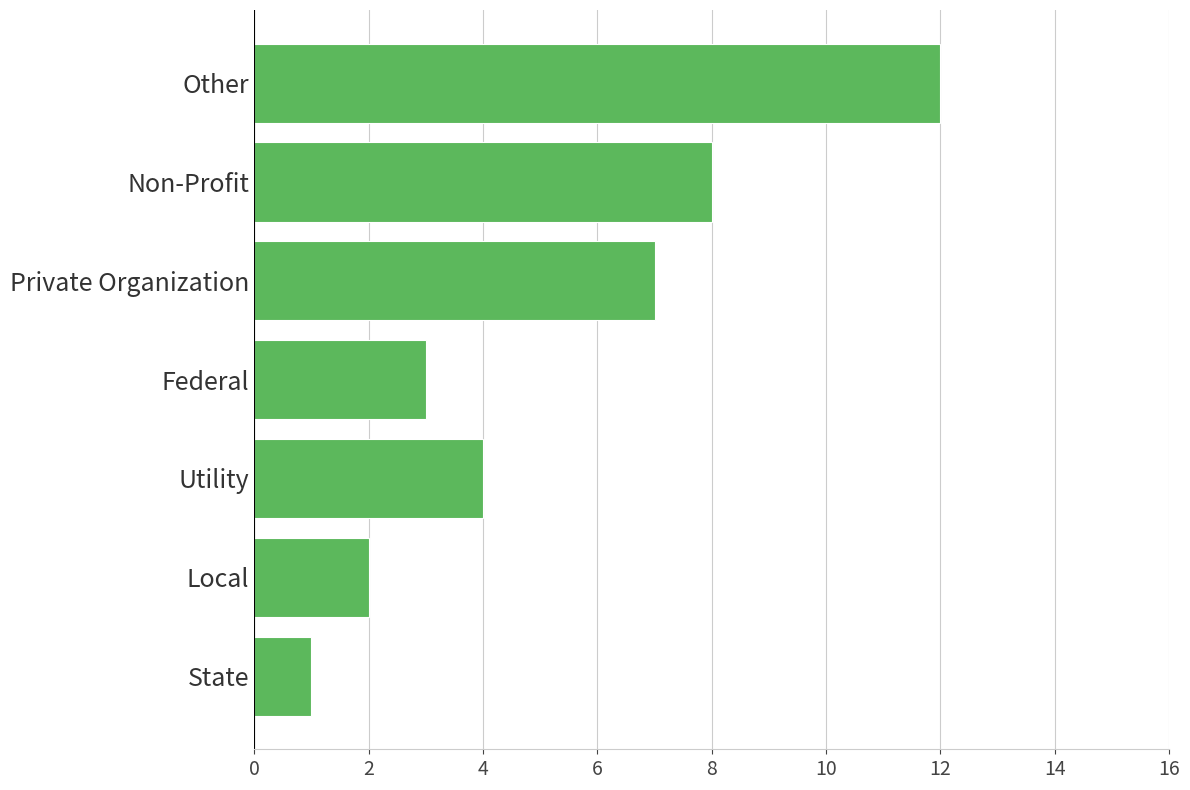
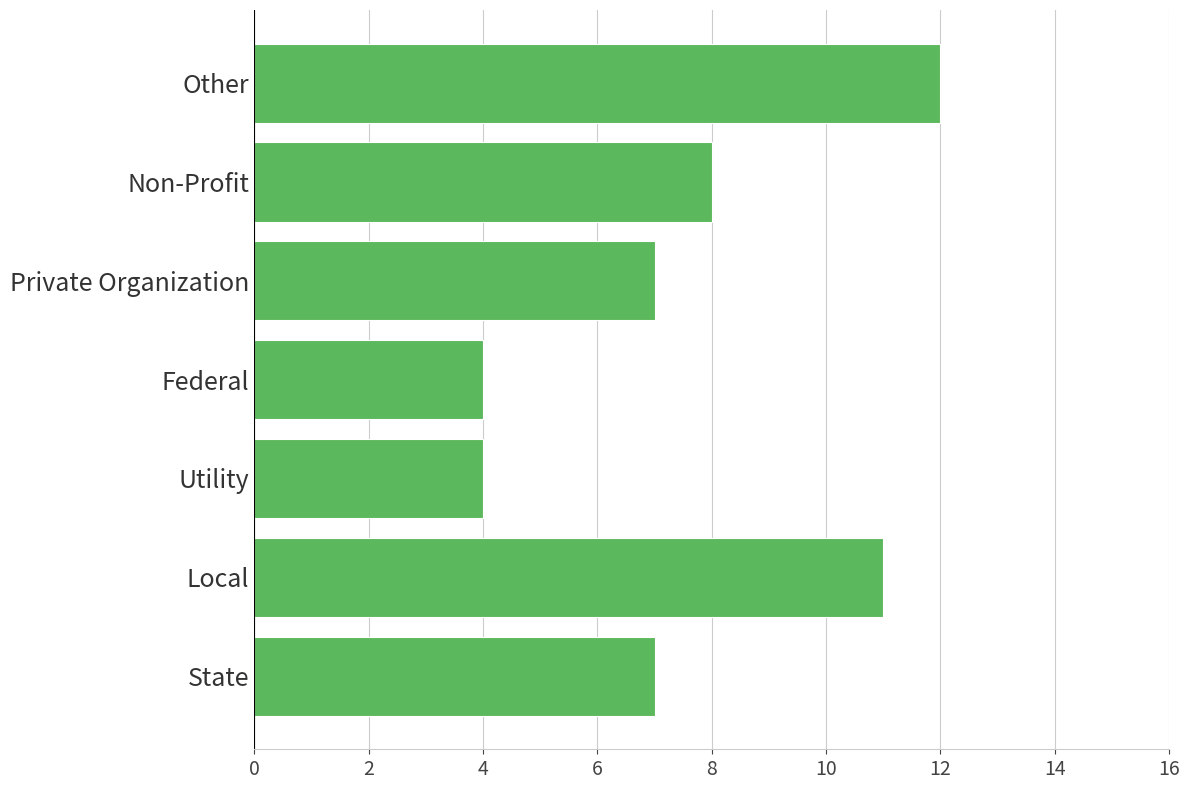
Federal: 3 -> 4
Local: 2 -> 11
State: 1 -> 7
